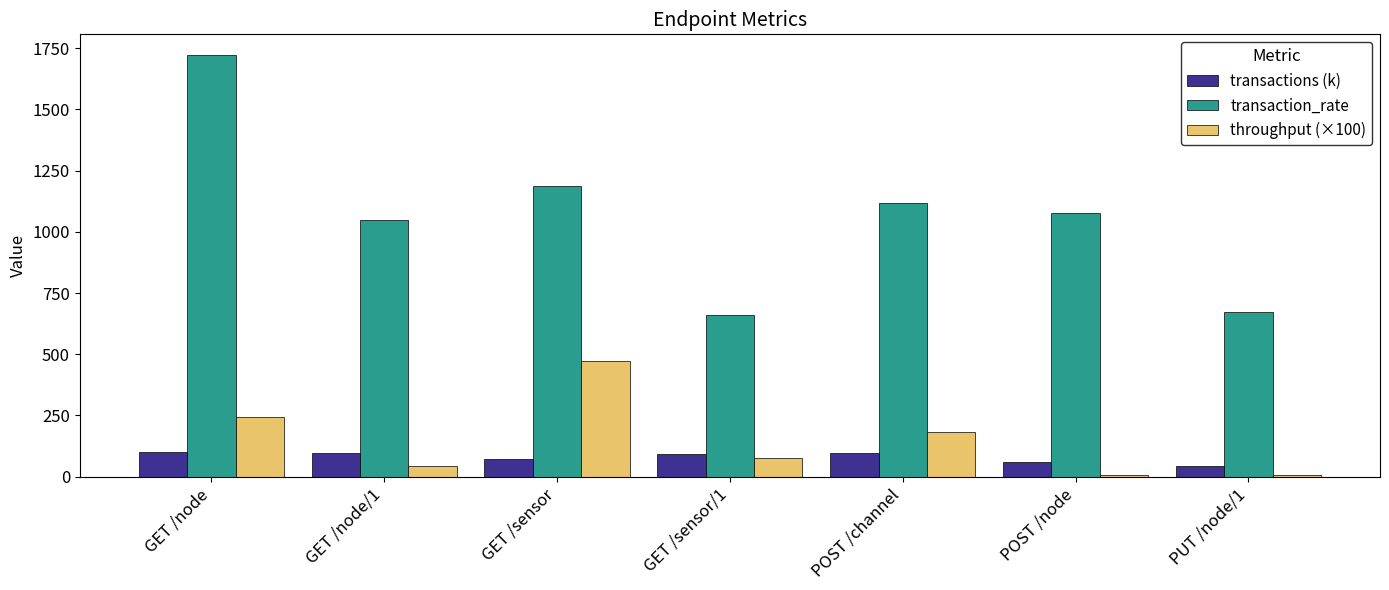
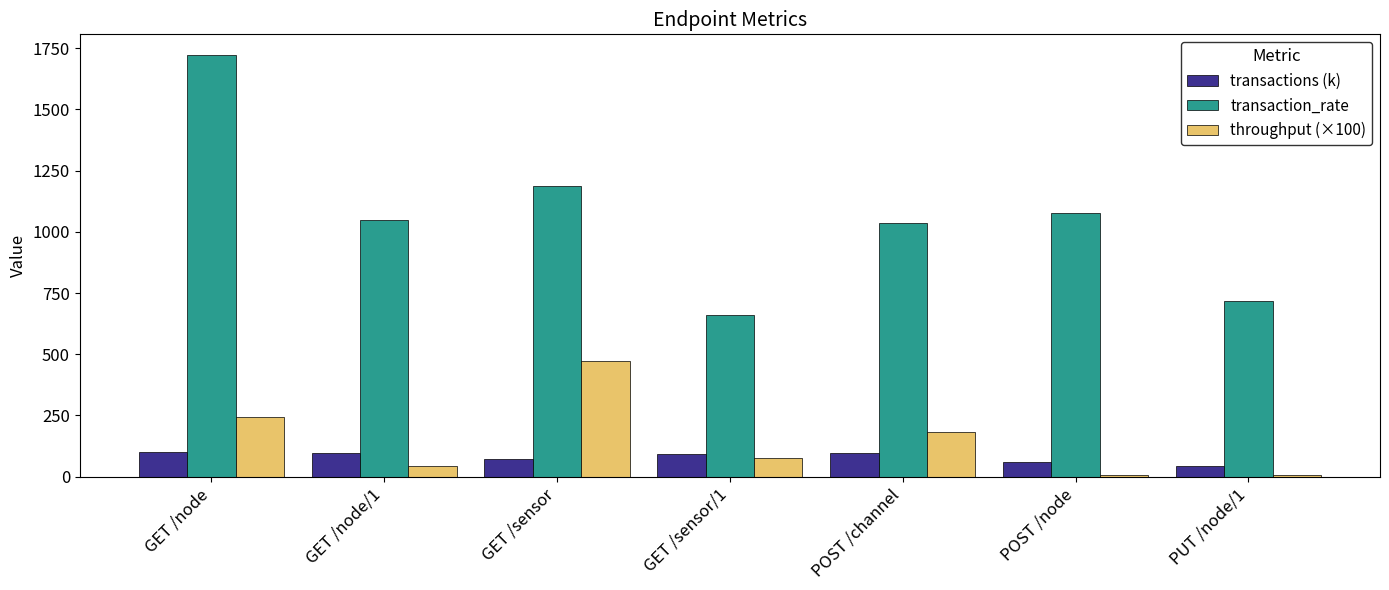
transaction_rate, POST /channel: 1120 -> 1040
transaction_rate, PUT /node/1: 670 -> 720
